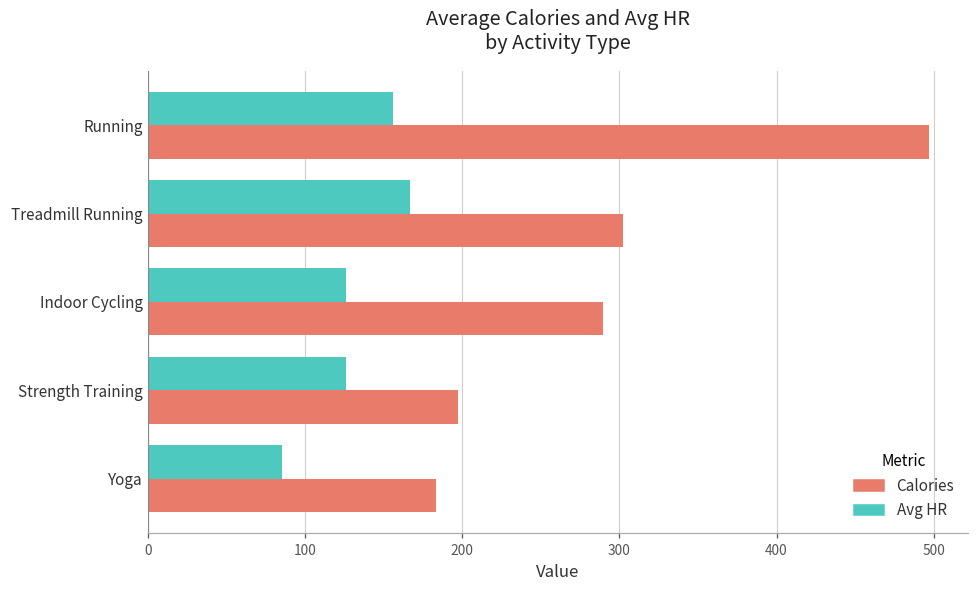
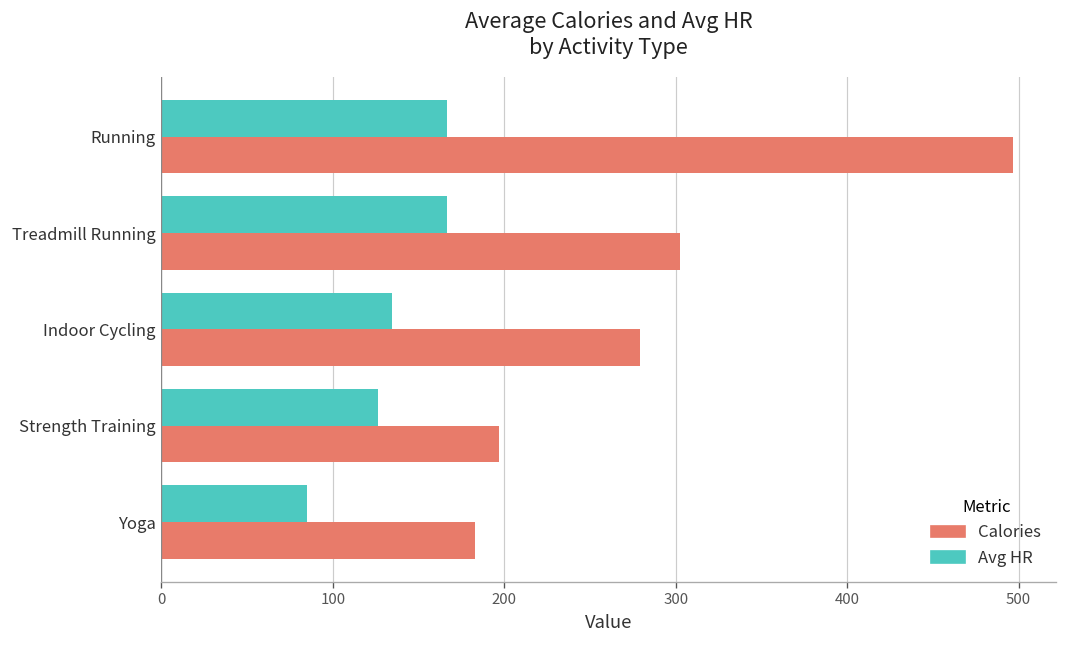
Avg HR, Running: 156 -> 167
Avg HR, Indoor Cycling: 126 -> 134
Calories, Indoor Cycling: 290 -> 279
